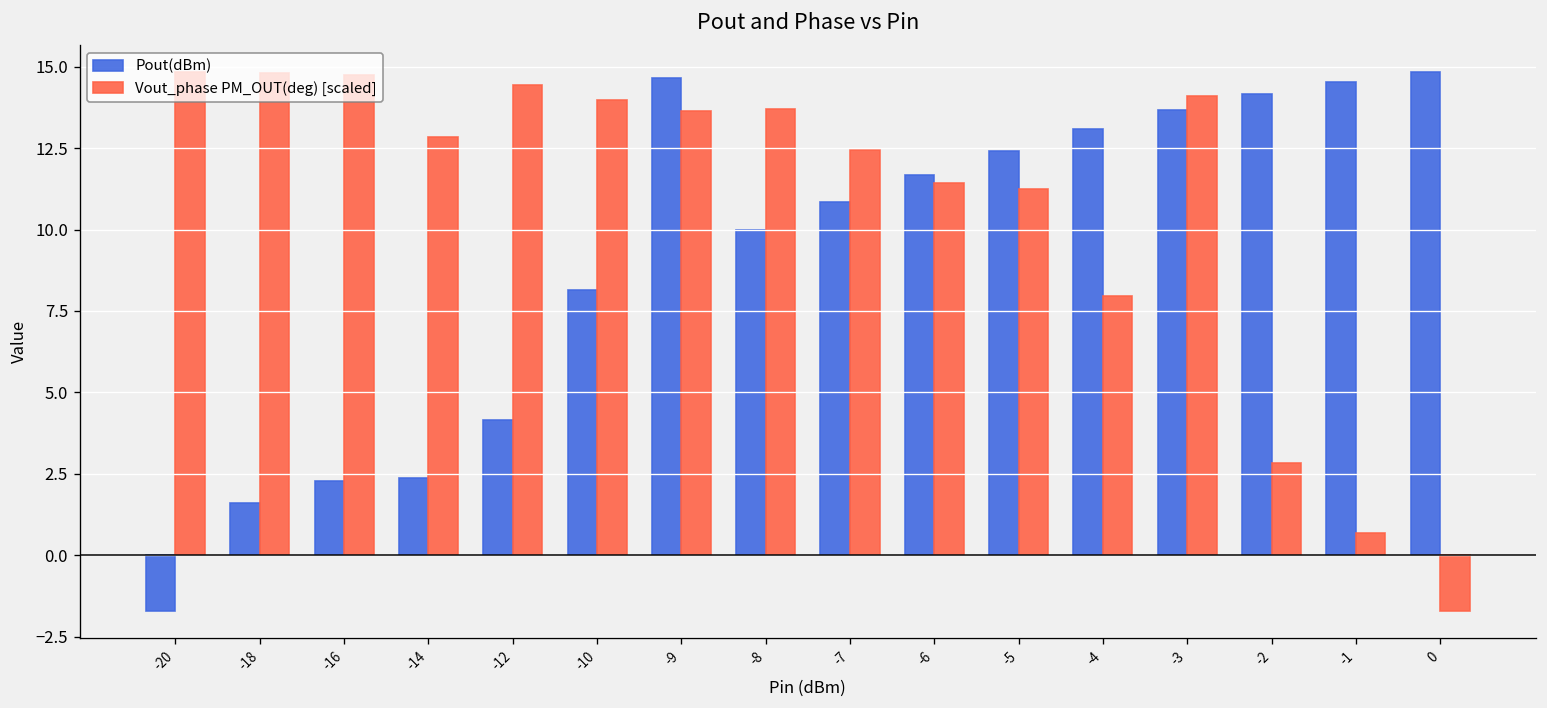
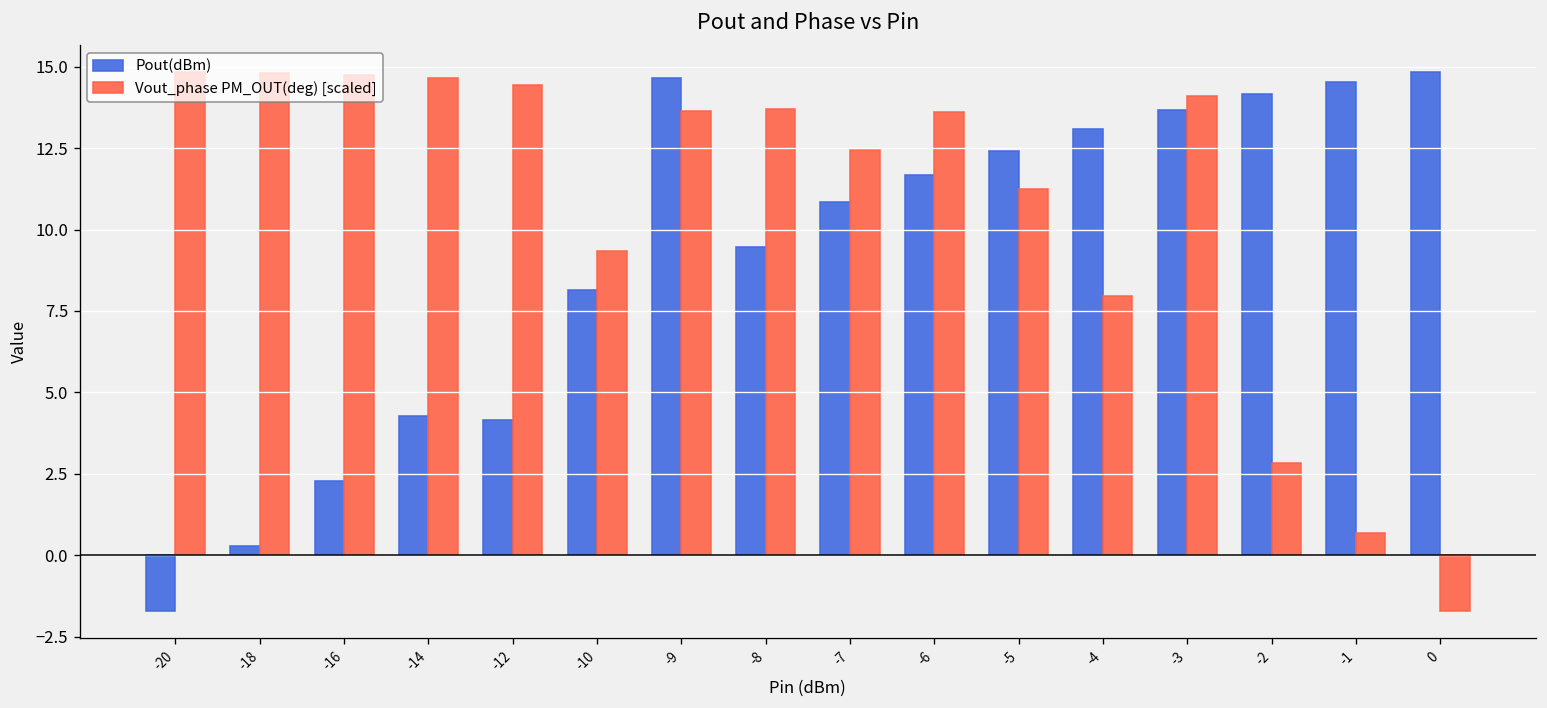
Pout(dBm), -18: 1.6 -> 0.3
Pout(dBm), -14: 2.4 -> 4.3
Vout_phase PM_OUT(deg) [scaled], -14: 12.8 -> 14.6
Vout_phase PM_OUT(deg) [scaled], -10: 14.0 -> 9.3
Pout(dBm), -8: 10.0 -> 9.5
Vout_phase PM_OUT(deg) [scaled], -6: 11.4 -> 13.6
